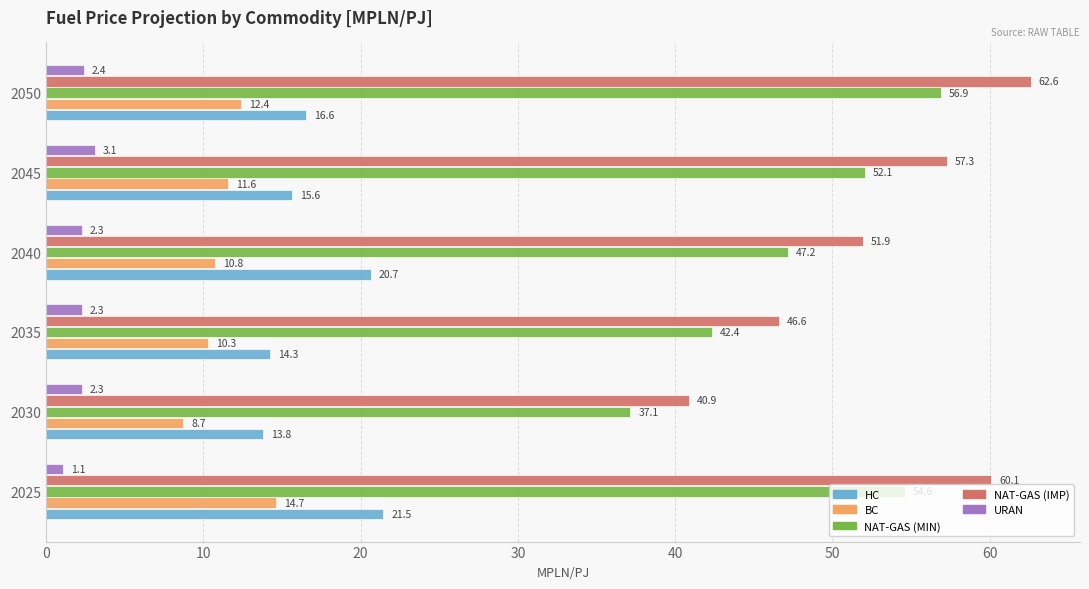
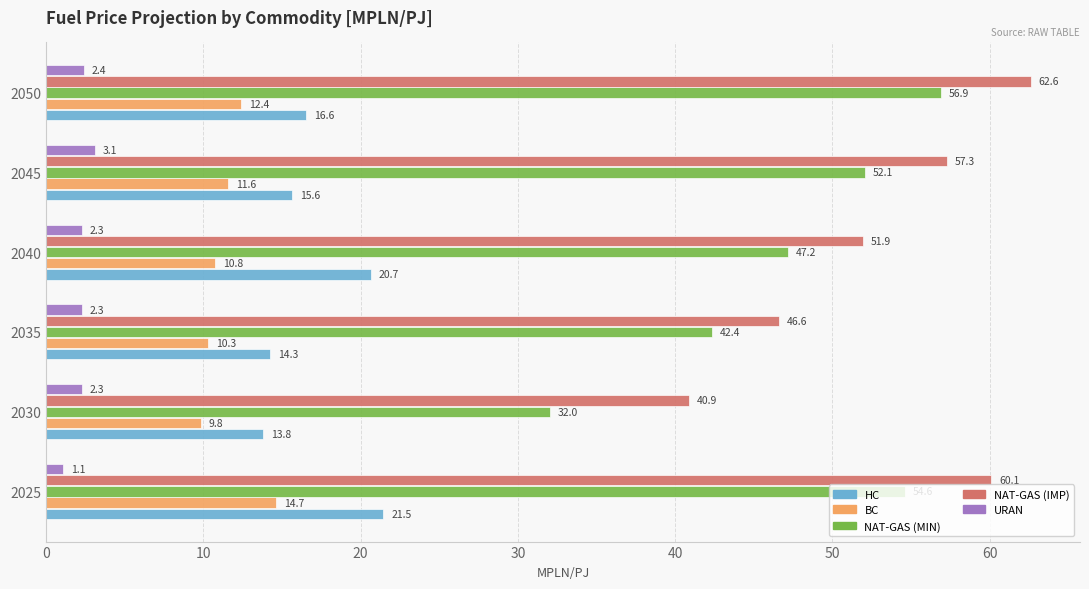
NAT-GAS (MIN), 2030: 37.1 -> 32.0
BC, 2030: 8.7 -> 9.8
